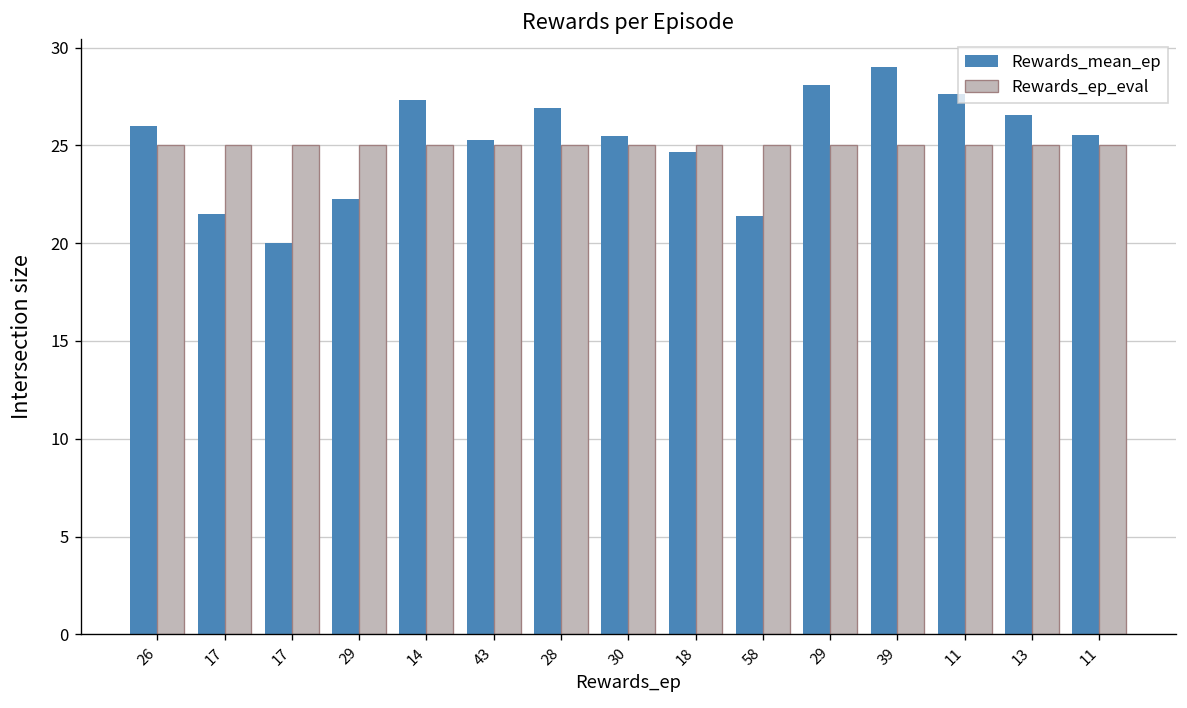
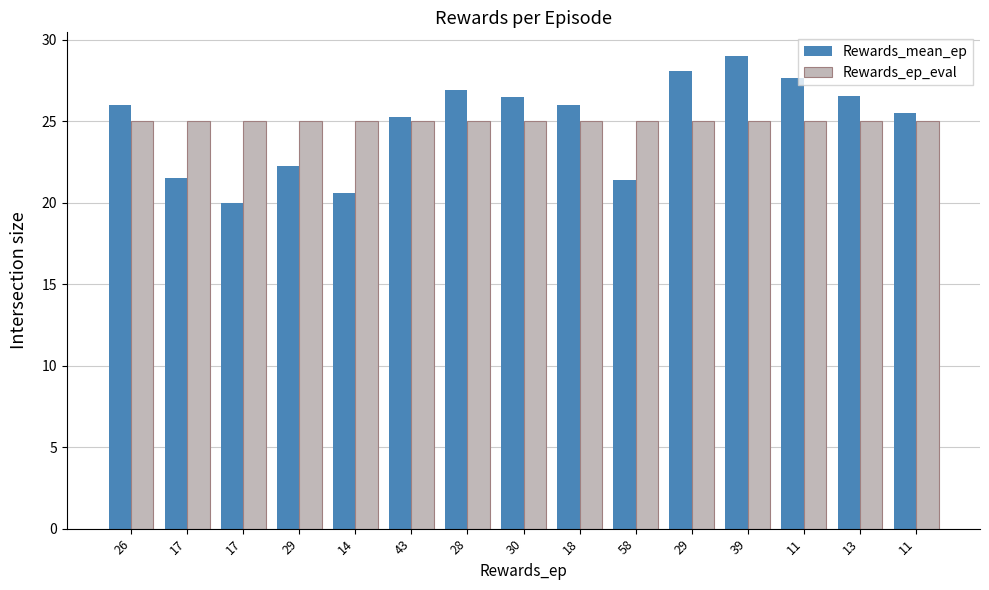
Rewards_mean_ep, 14: 27.3 -> 20.6
Rewards_mean_ep, 30: 25.5 -> 26.5
Rewards_mean_ep, 18: 24.7 -> 26.0
